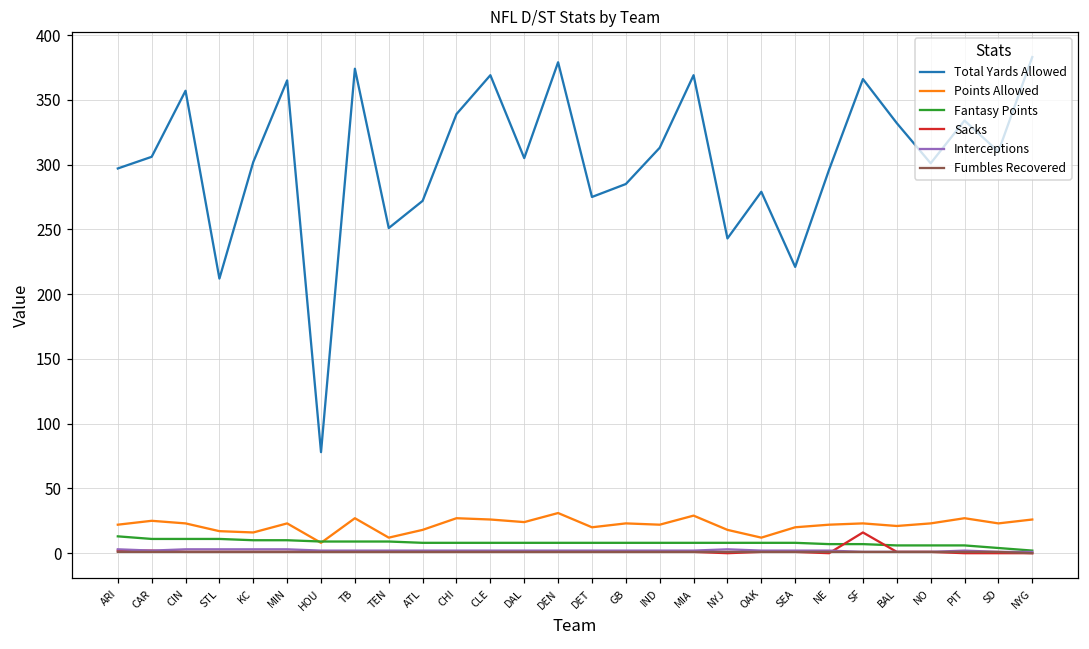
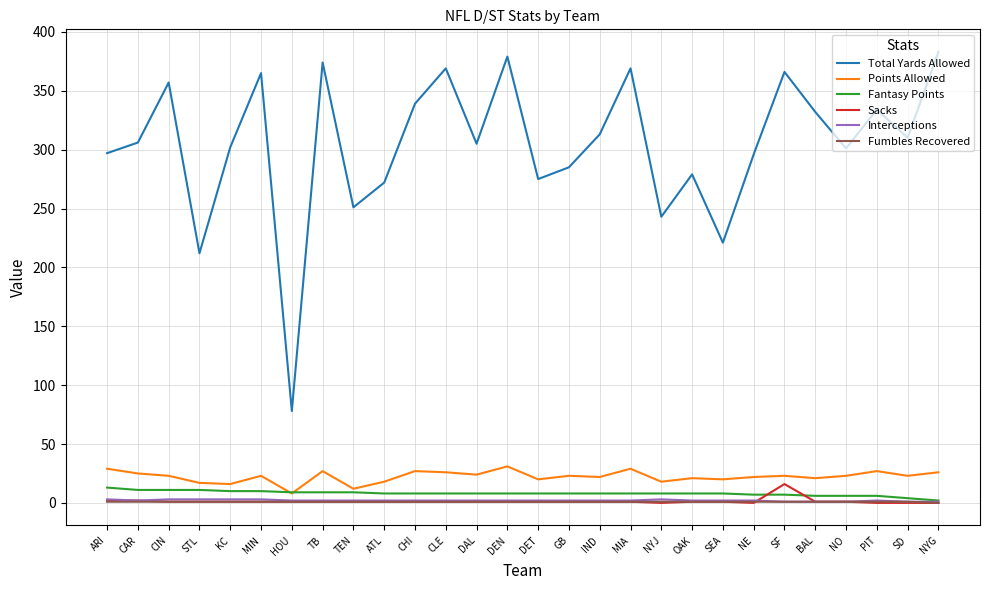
Points Allowed, ARI: 22 -> 29
Points Allowed, OAK: 12 -> 21
